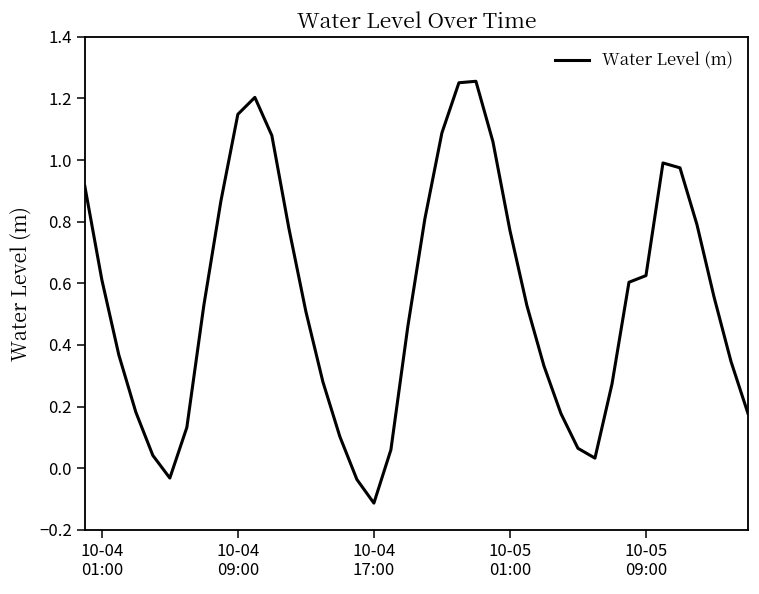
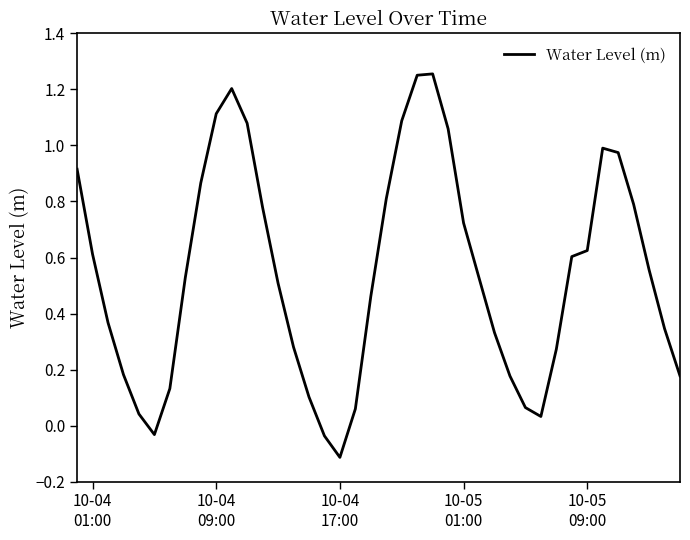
10-04 09:00: 1.15 -> 1.11
10-05 01:00: 0.77 -> 0.72
